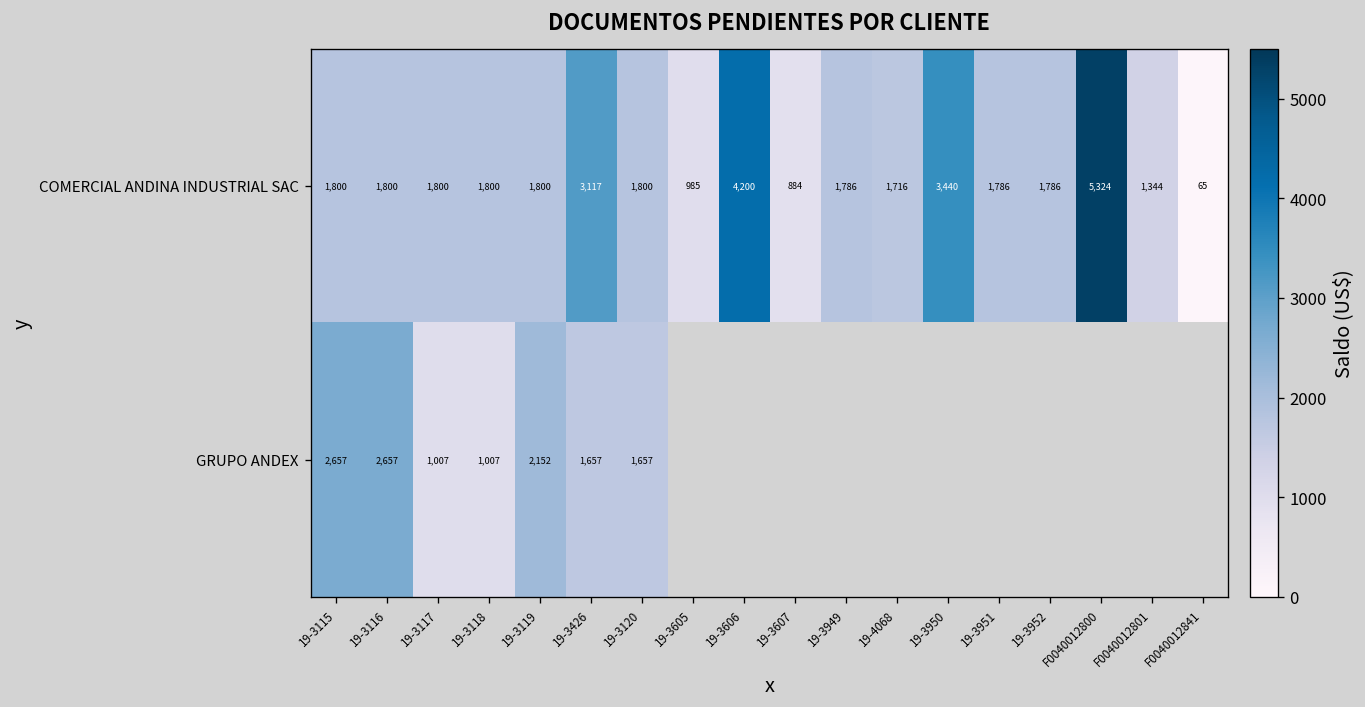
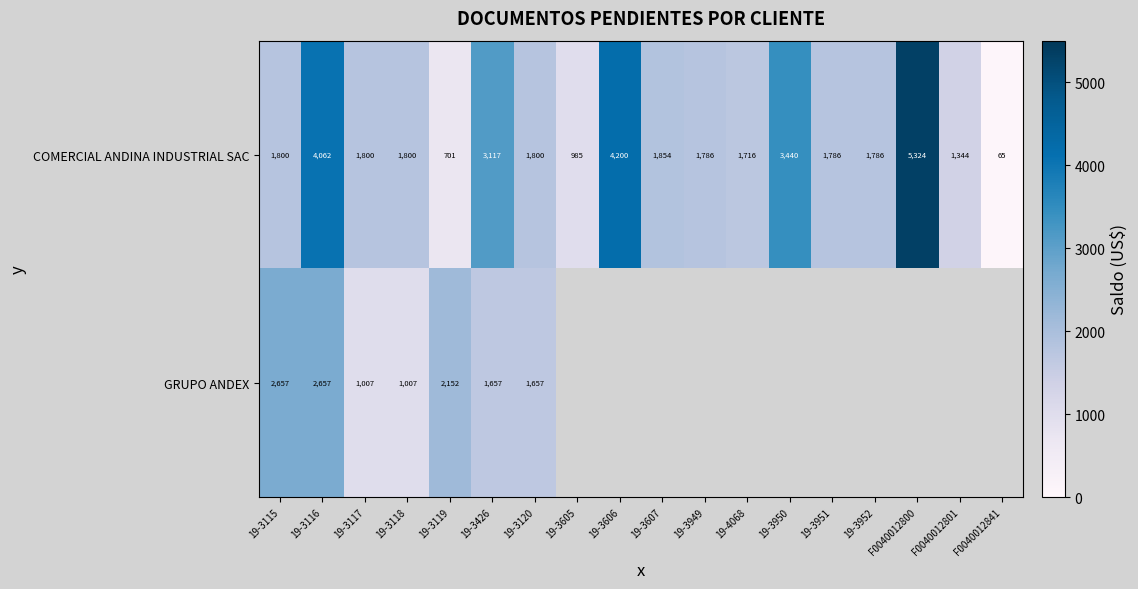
COMERCIAL ANDINA INDUSTRIAL SAC, 19-3116: 1,800 -> 4,062
COMERCIAL ANDINA INDUSTRIAL SAC, 19-3119: 1,800 -> 701
COMERCIAL ANDINA INDUSTRIAL SAC, 19-3607: 884 -> 1,854
